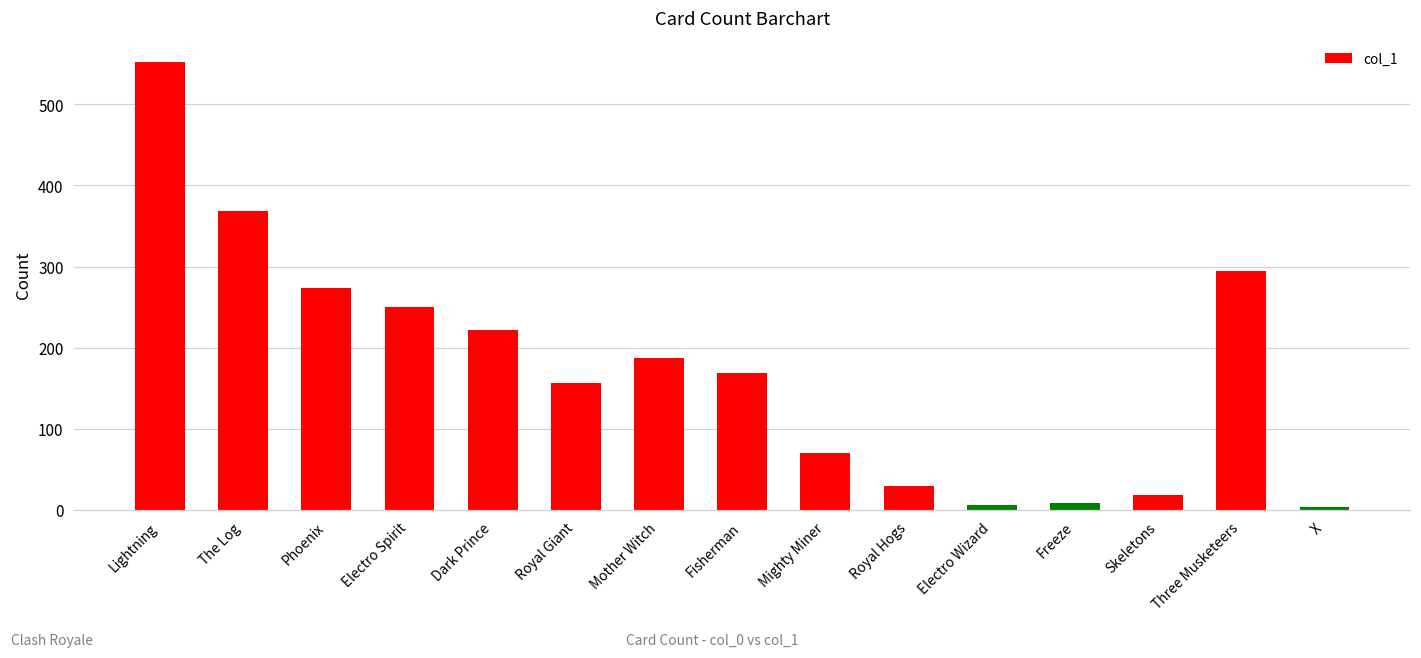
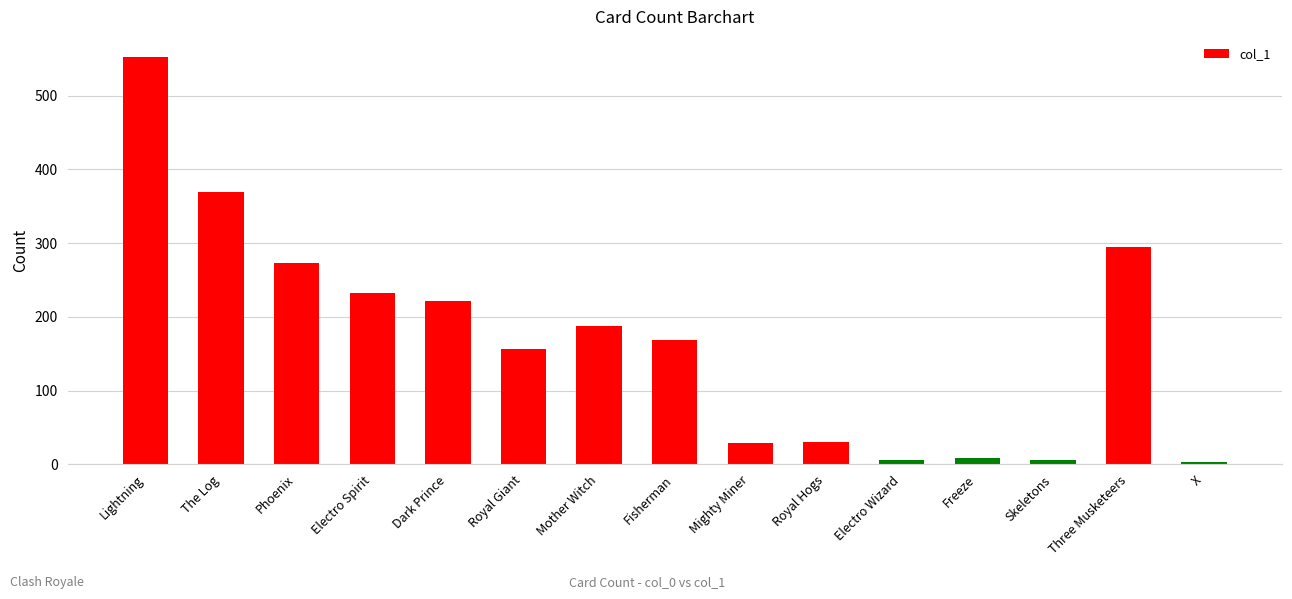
Electro Spirit: 250 -> 230
Mighty Miner: 70 -> 30
Skeletons: 20 -> 10
